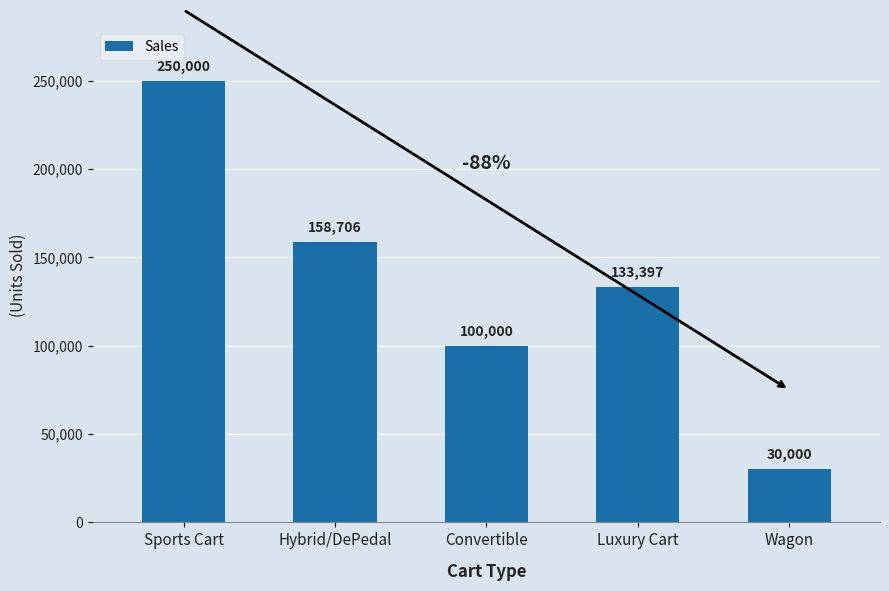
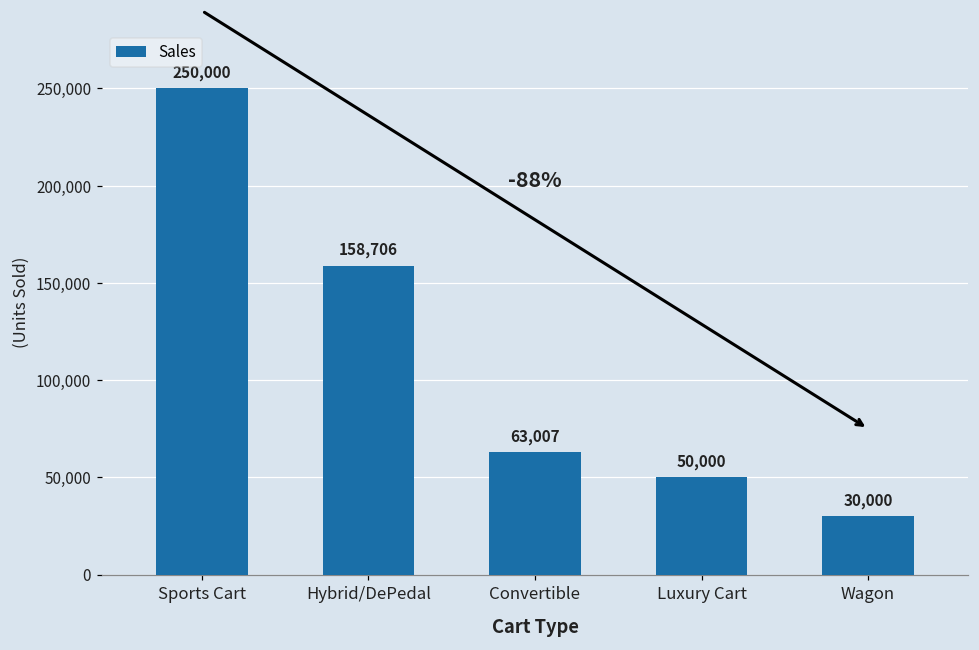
Convertible: 100,000 -> 63,007
Luxury Cart: 133,397 -> 50,000
